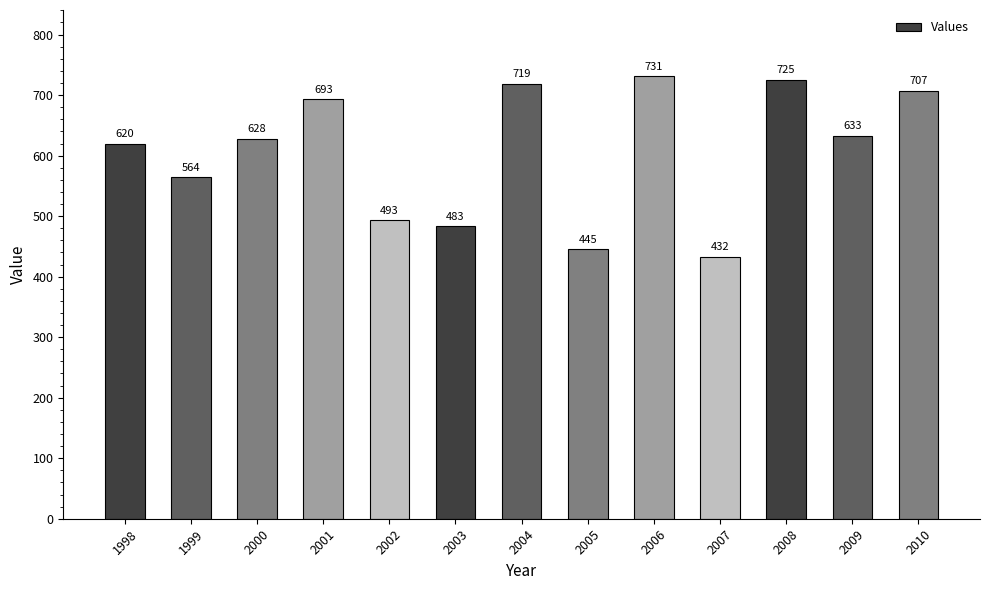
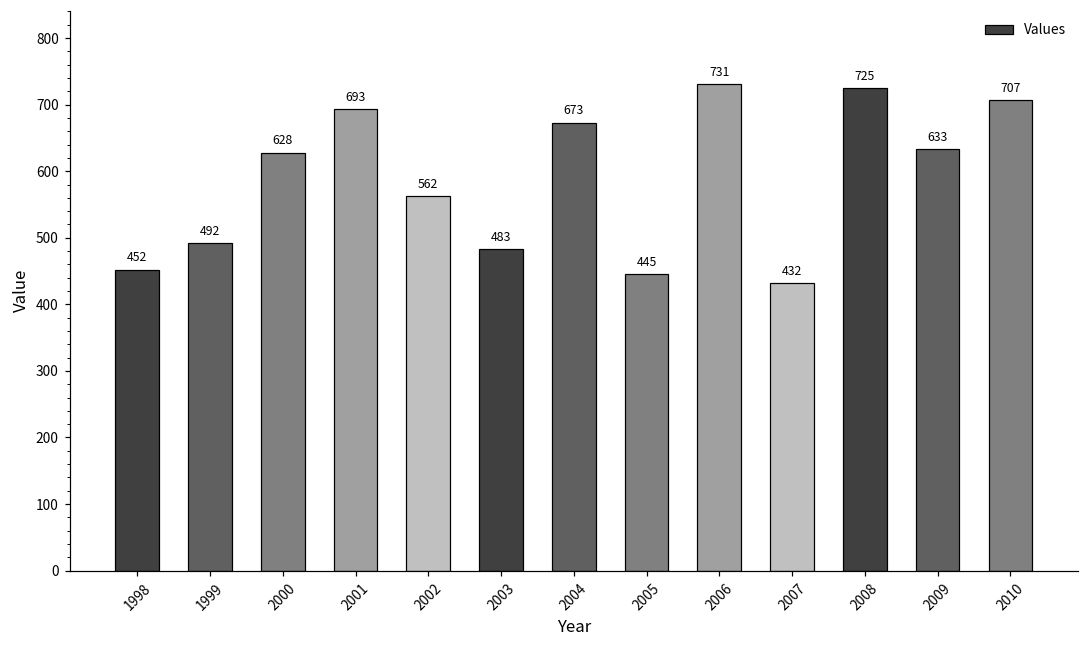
1998: 620 -> 452
1999: 564 -> 492
2002: 493 -> 562
2004: 719 -> 673
